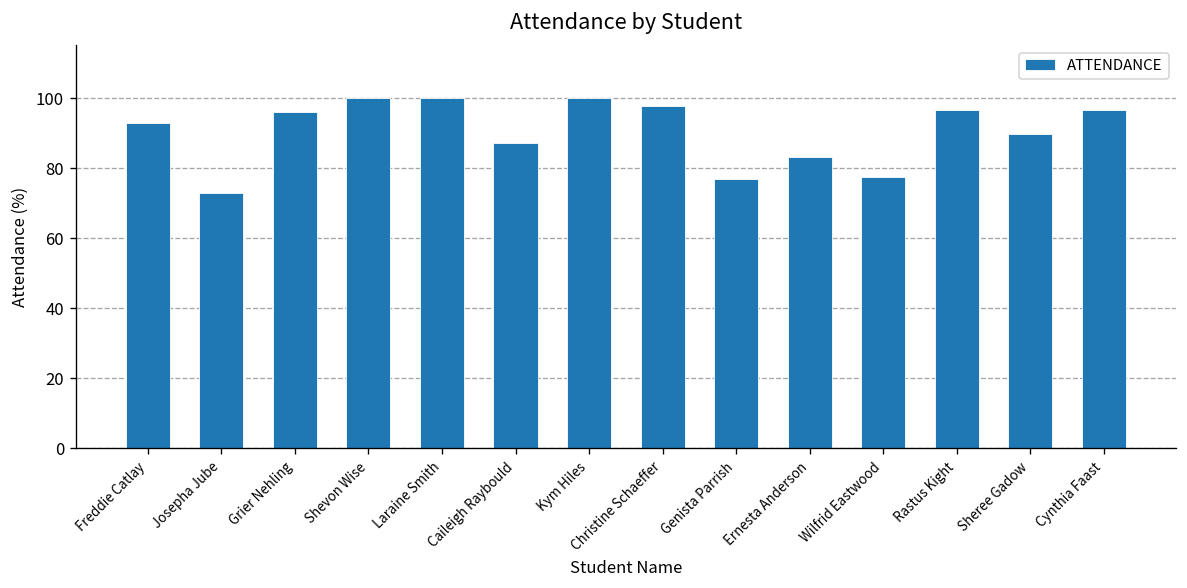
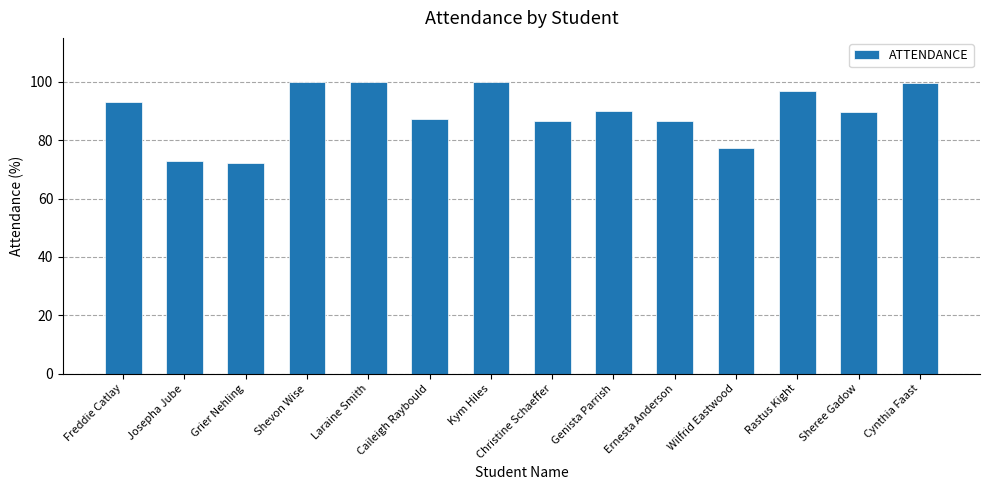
Grier Nehling: 96 -> 72
Christine Schaeffer: 98 -> 87
Genista Parrish: 77 -> 90
Ernesta Anderson: 83 -> 87
Cynthia Faast: 97 -> 100
